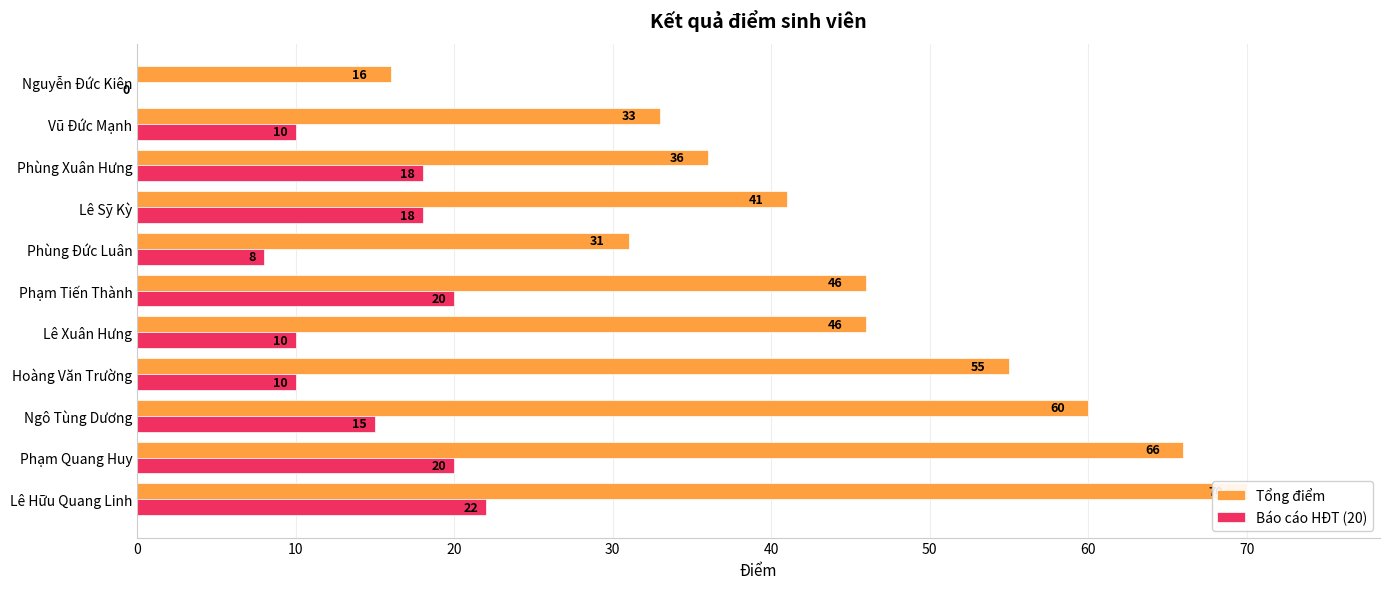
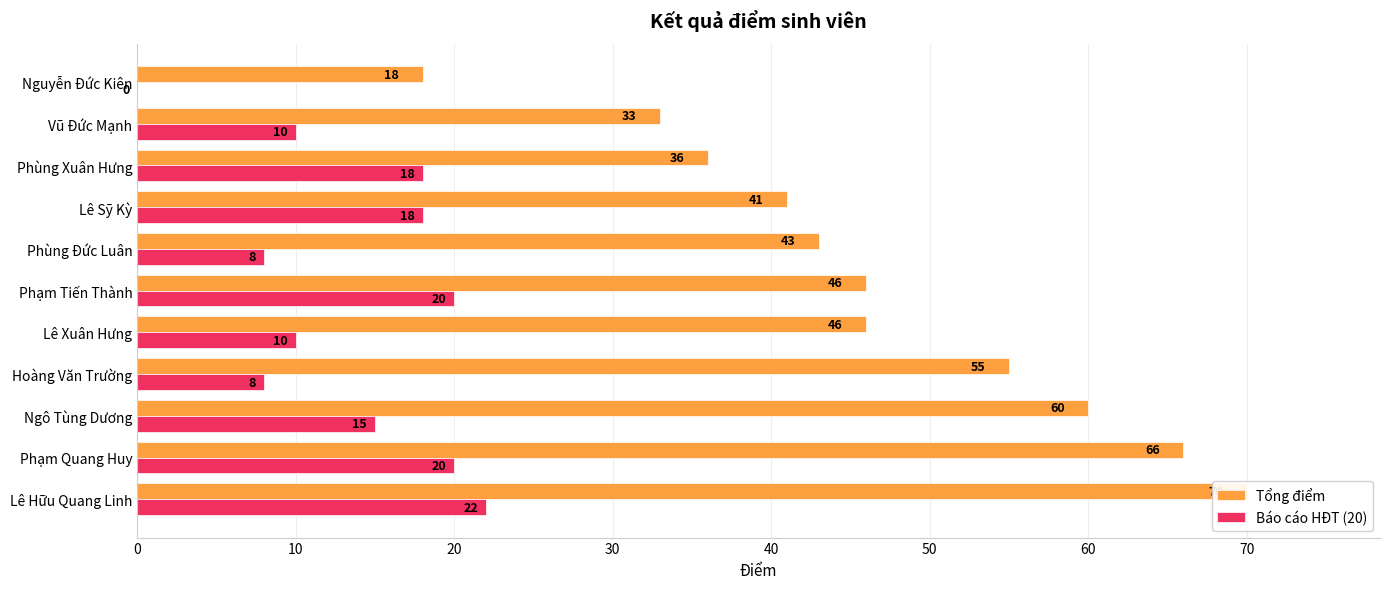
Tổng điểm, Nguyễn Đức Kiên: 16 -> 18
Tổng điểm, Phùng Đức Luân: 31 -> 43
Báo cáo HĐT (20), Hoàng Văn Trường: 10 -> 8
